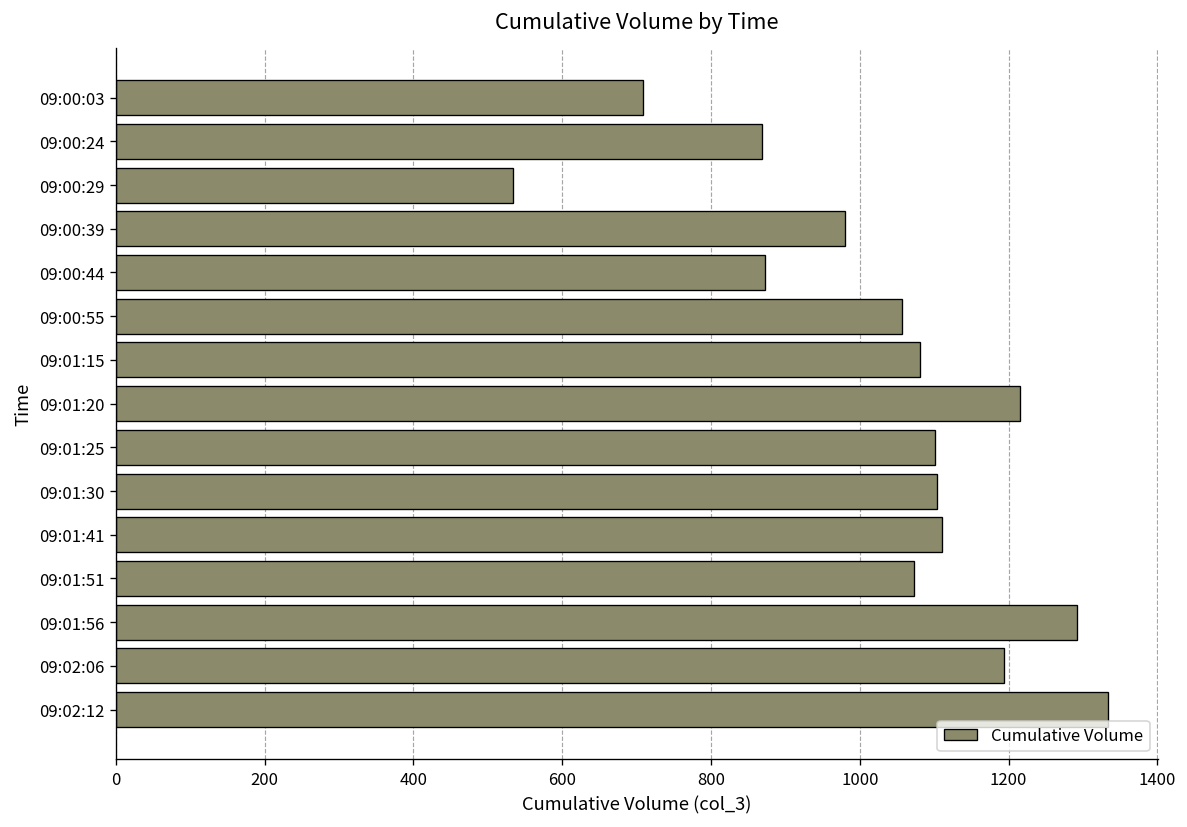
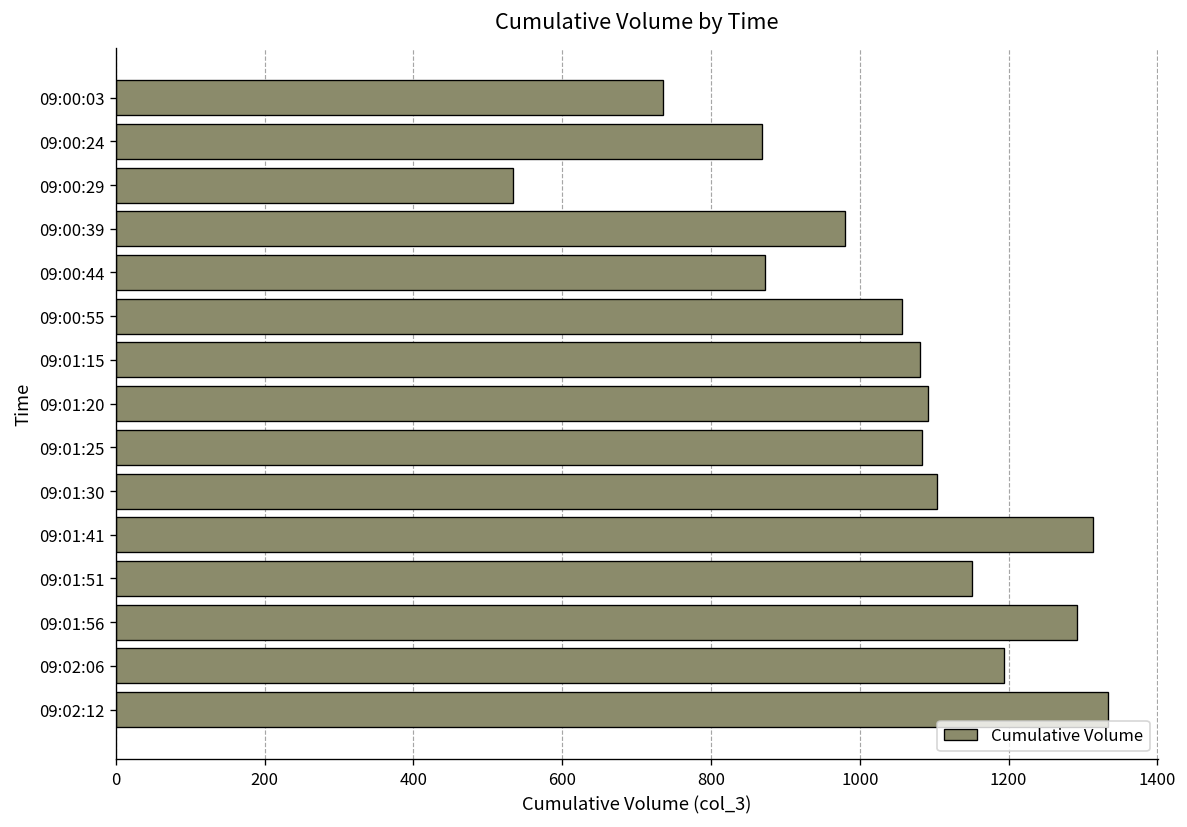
09:00:03: 710 -> 740
09:01:20: 1220 -> 1090
09:01:25: 1100 -> 1080
09:01:41: 1110 -> 1310
09:01:51: 1070 -> 1150
